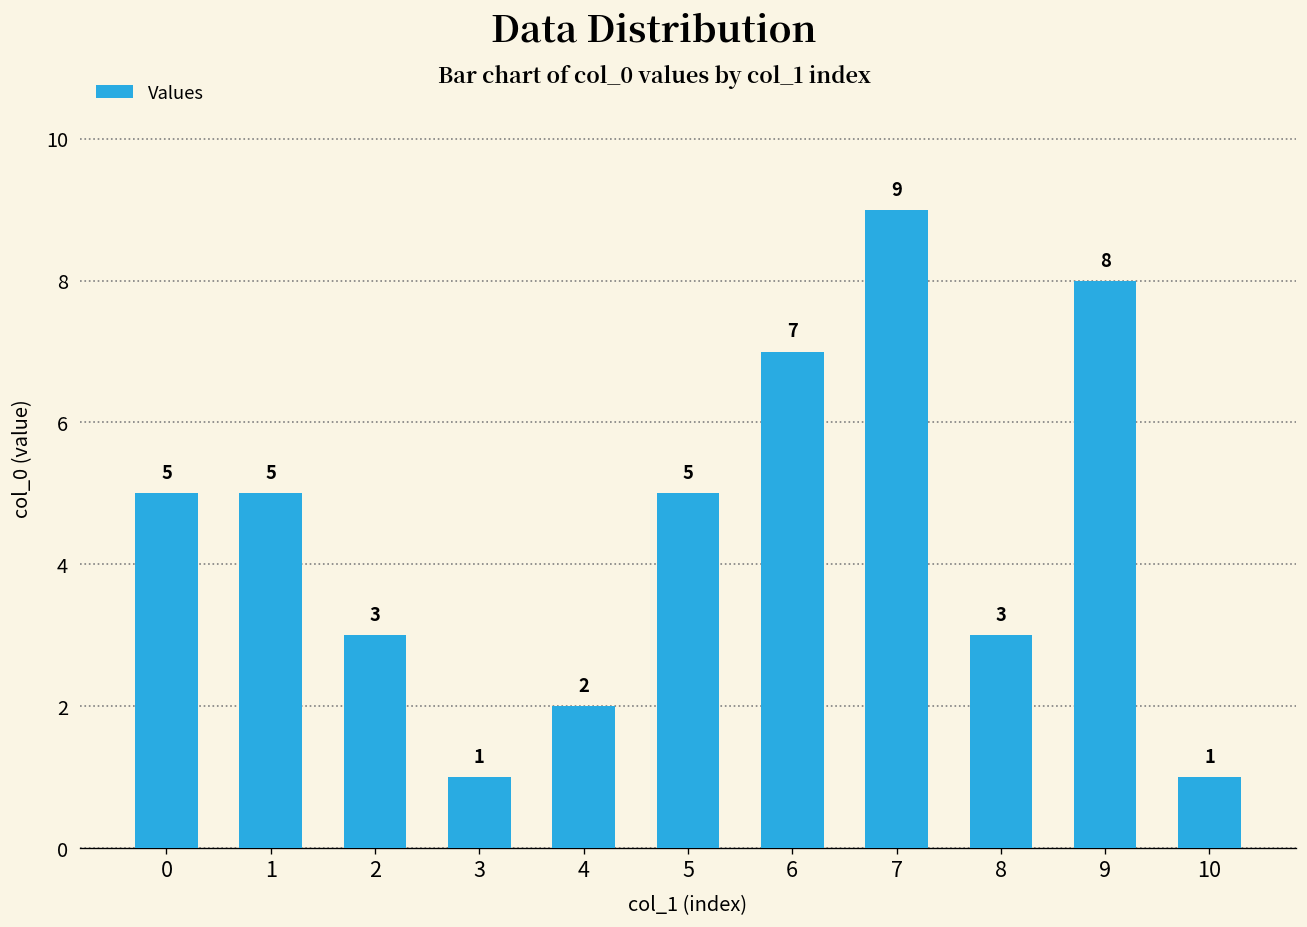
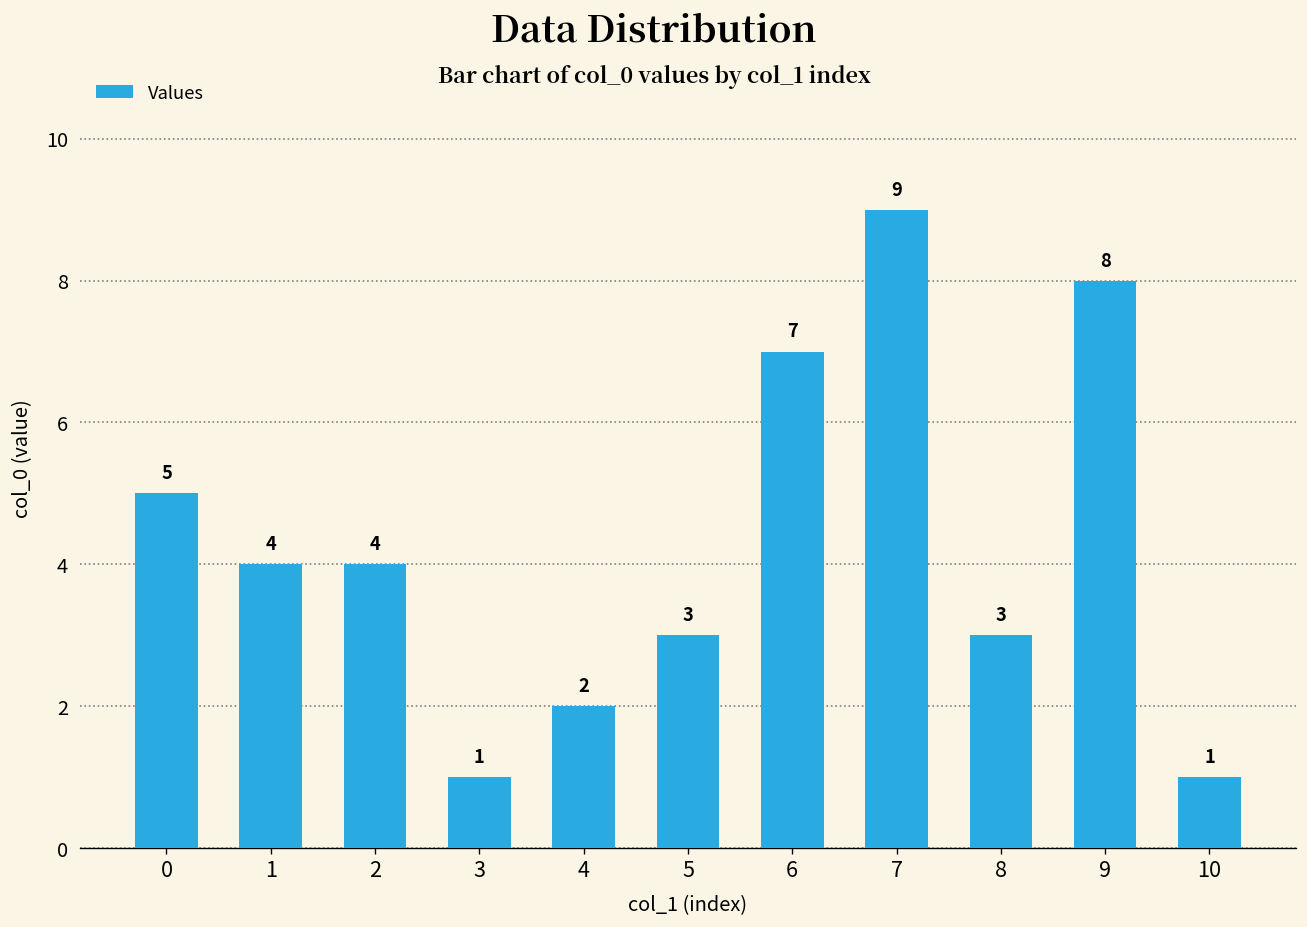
1: 5 -> 4
2: 3 -> 4
5: 5 -> 3
